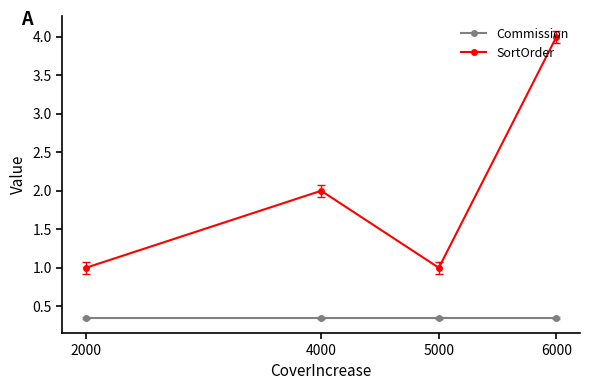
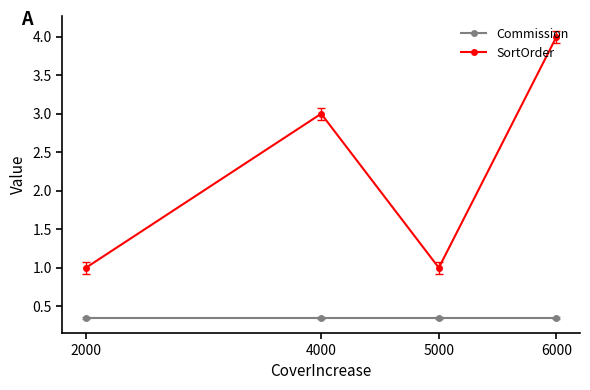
SortOrder, 4000: 2 -> 3
